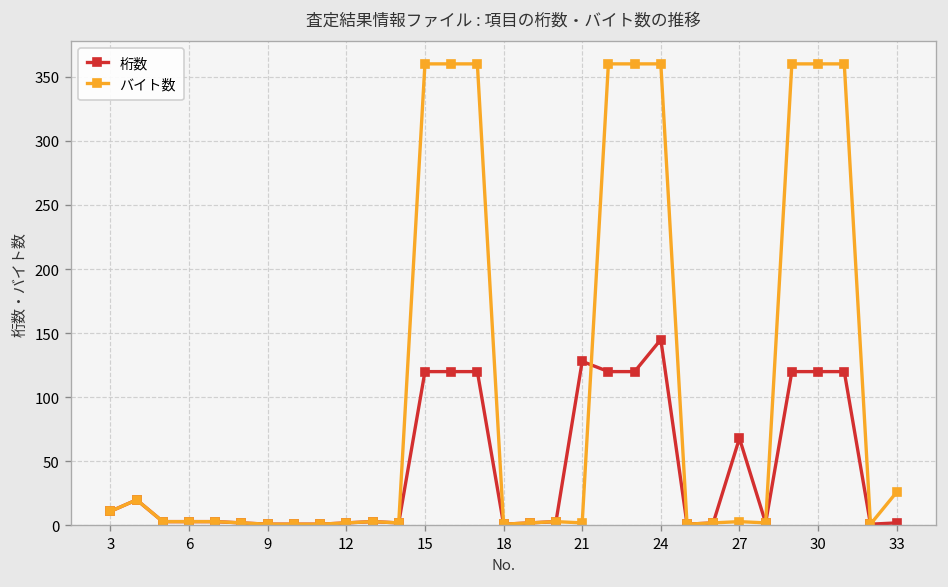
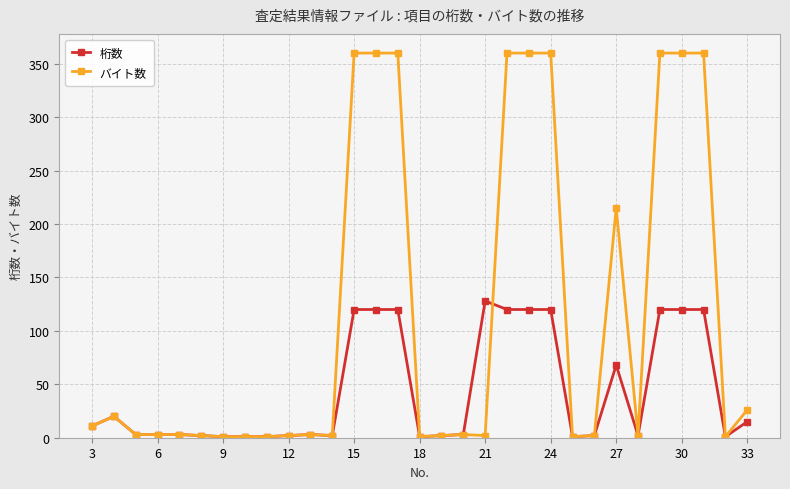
桁数, 24: 145 -> 120
バイト数, 27: 3 -> 215
桁数, 33: 2 -> 15
